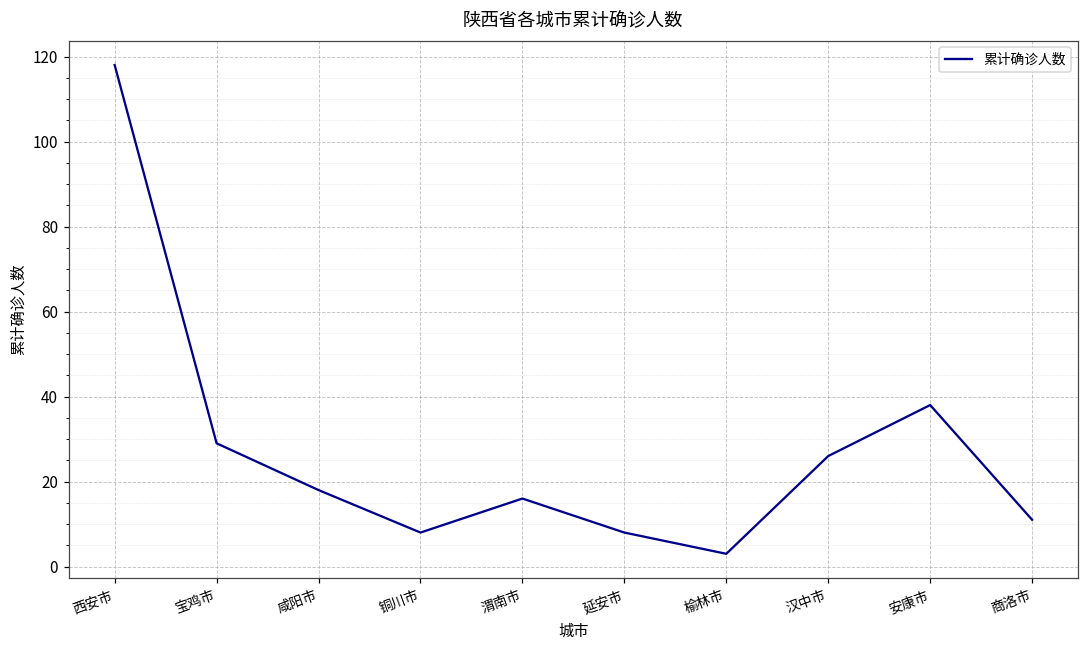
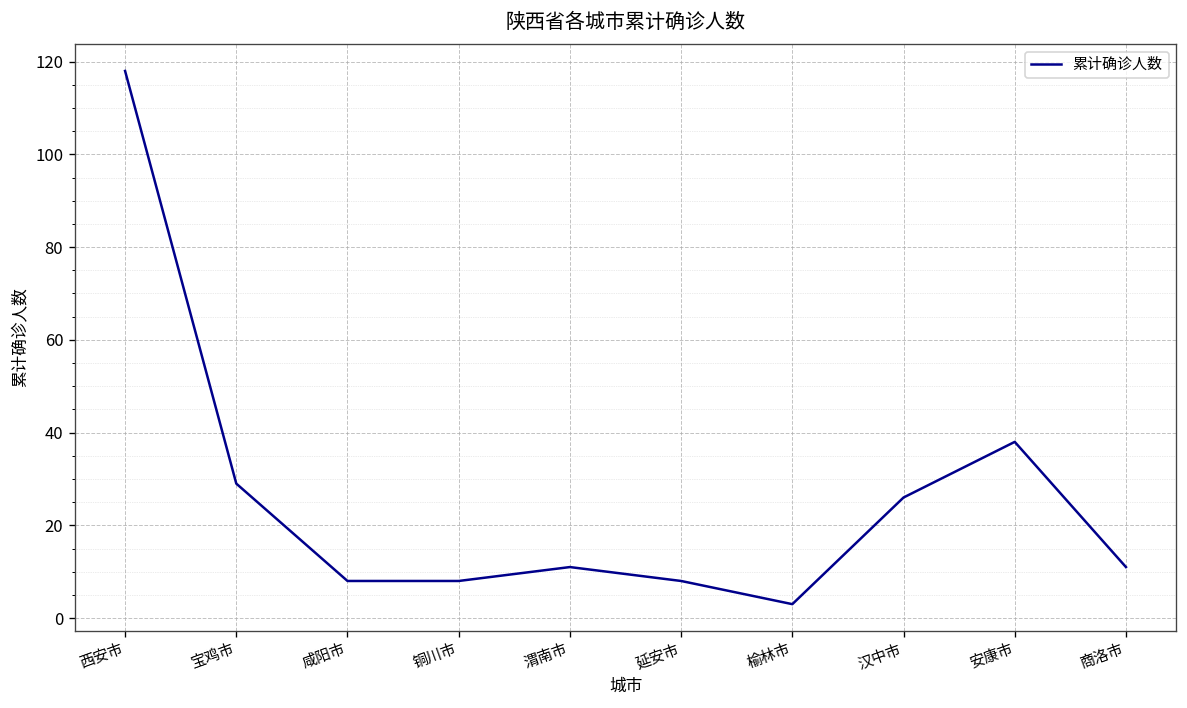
咸阳市: 18 -> 8
渭南市: 16 -> 11
